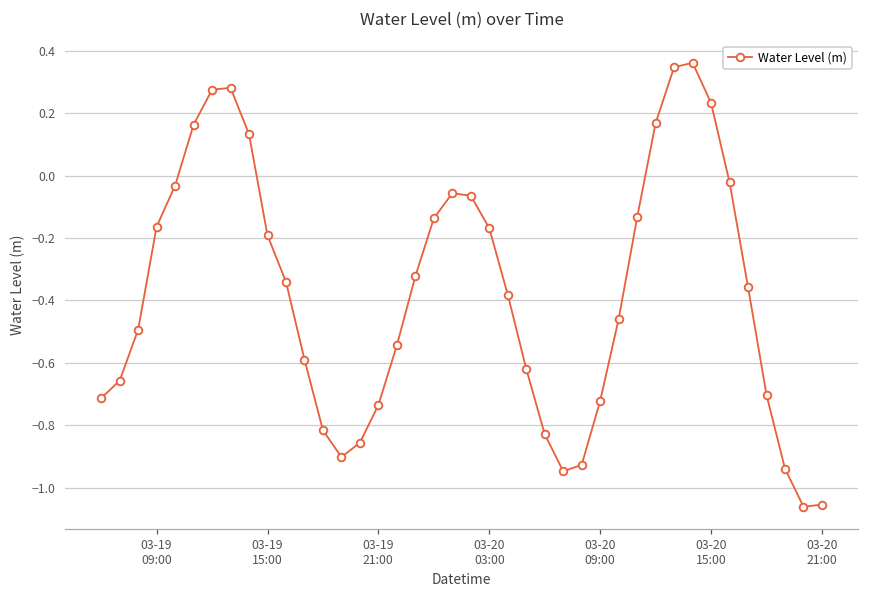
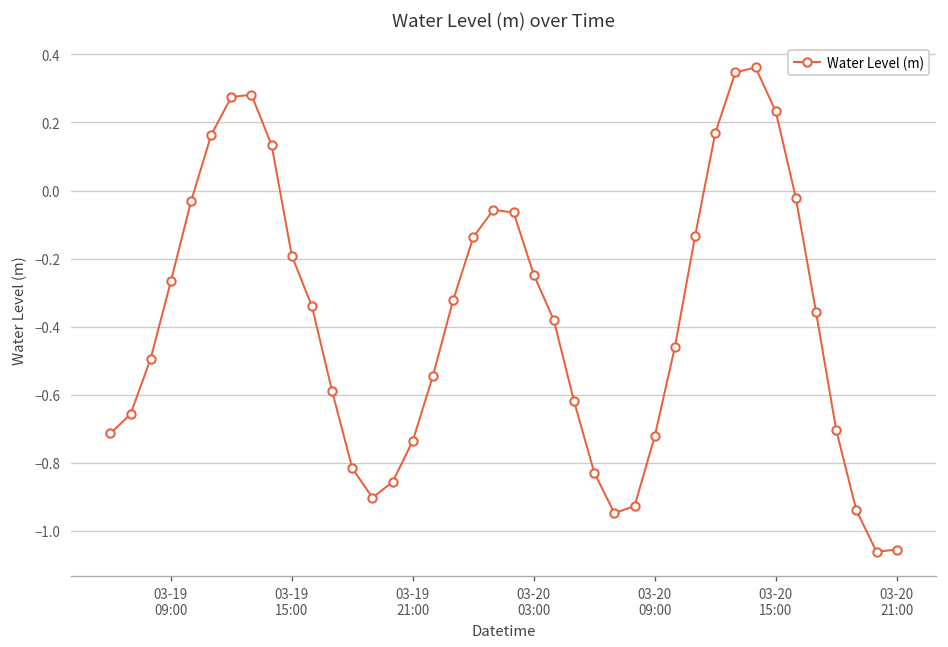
03-19 09:00: -0.16 -> -0.27
03-20 03:00: -0.17 -> -0.25
